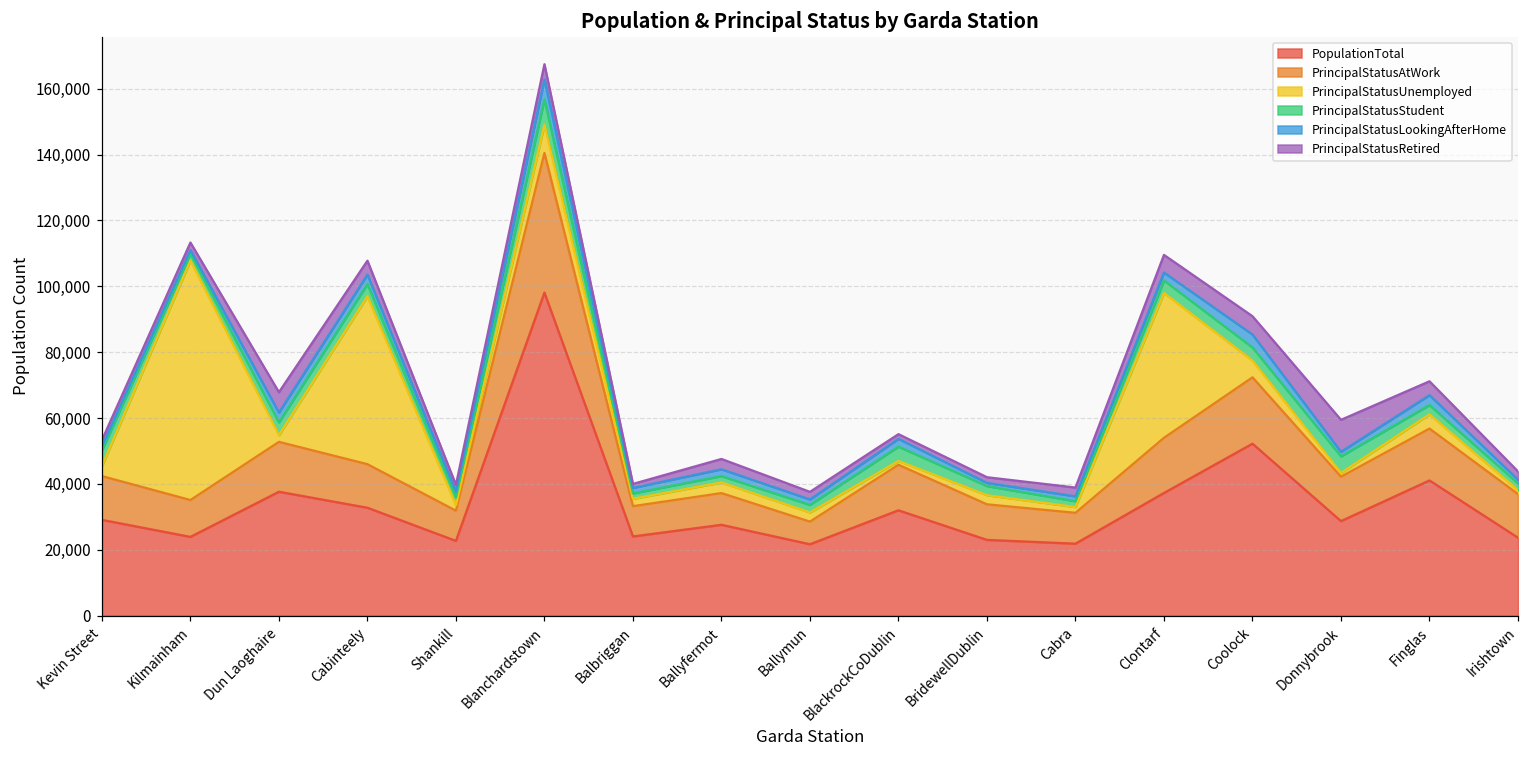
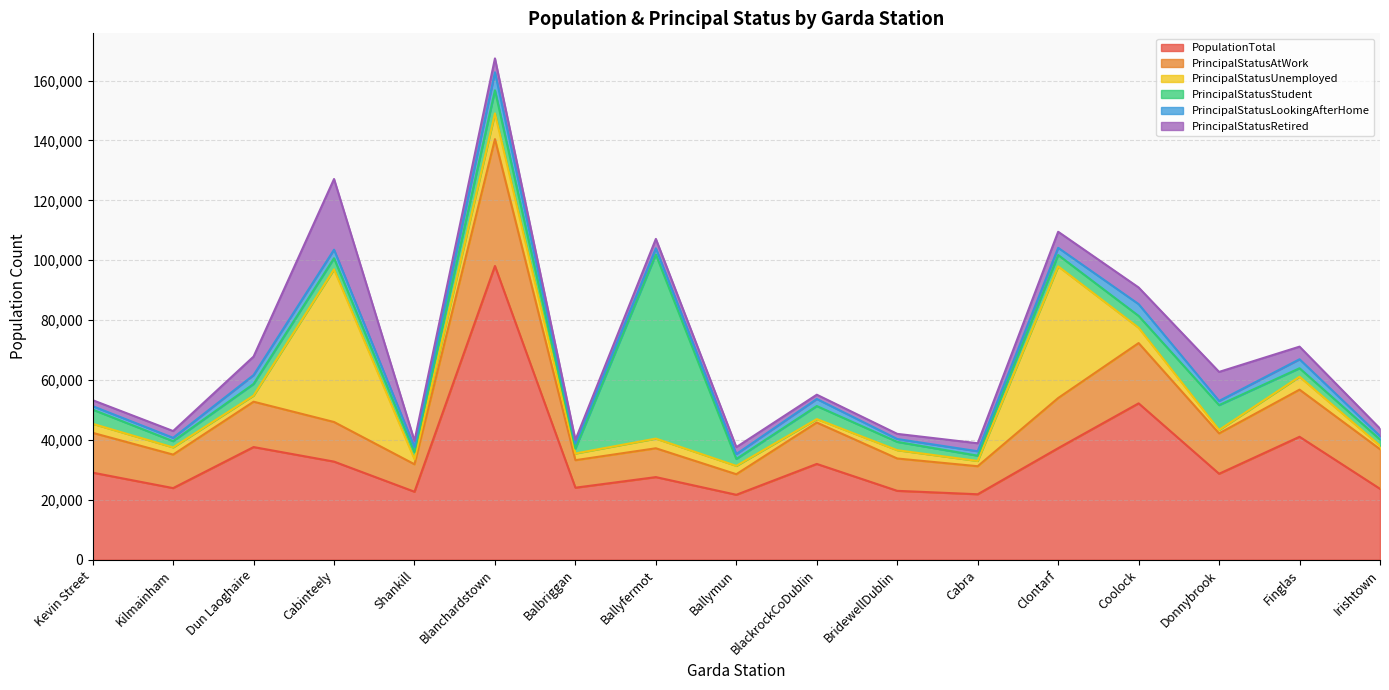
PrincipalStatusUnemployed, Kilmainham: 73,000 -> 2,000
PrincipalStatusRetired, Cabinteely: 4,000 -> 24,000
PrincipalStatusStudent, Ballyfermot: 2,000 -> 61,000
PrincipalStatusStudent, Donnybrook: 5,000 -> 8,000
